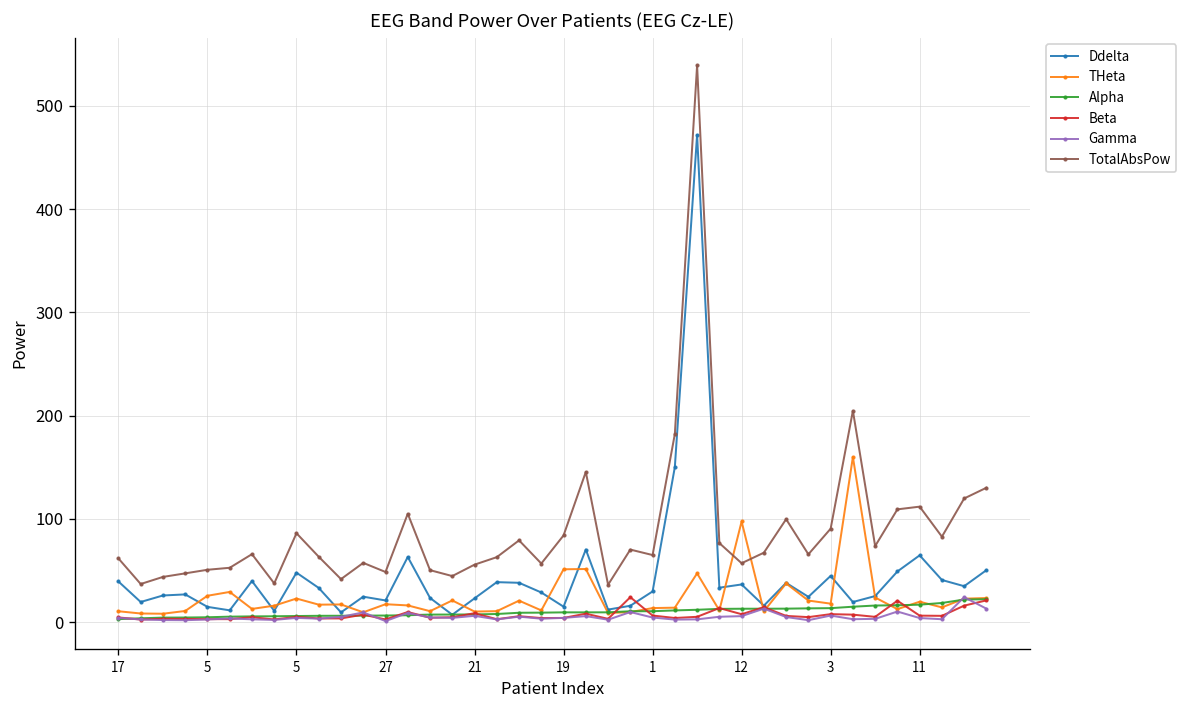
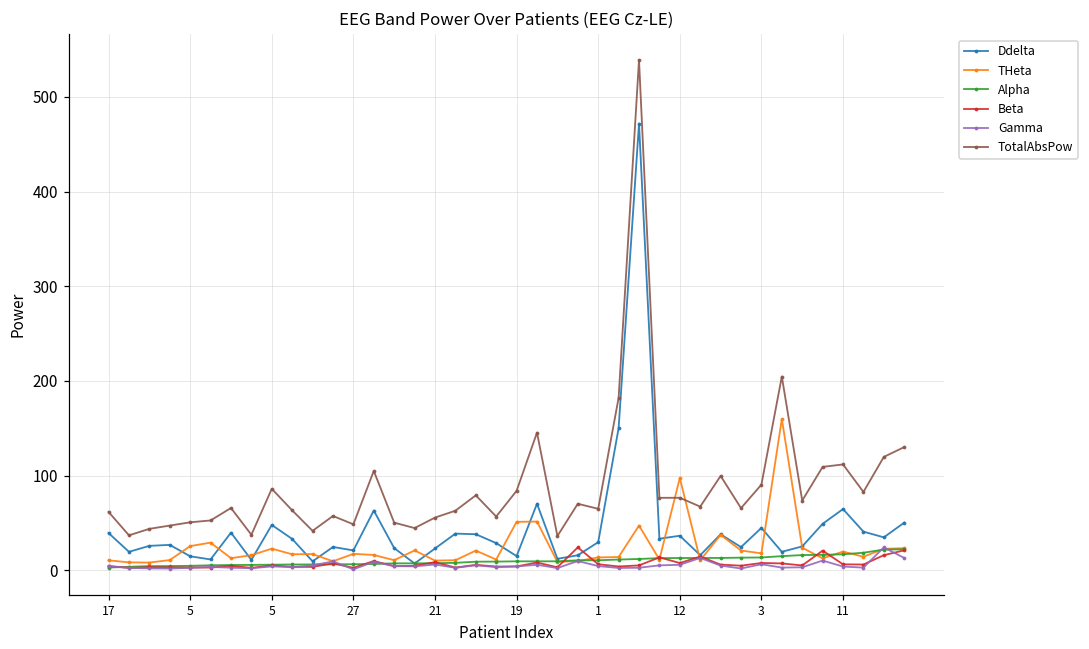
TotalAbsPow, 12: 60 -> 80
